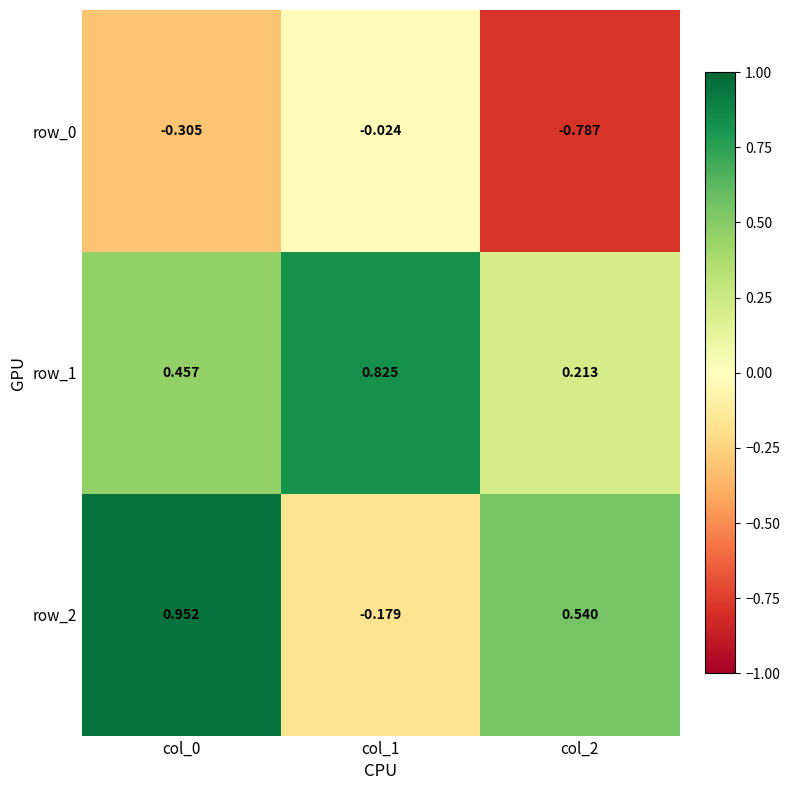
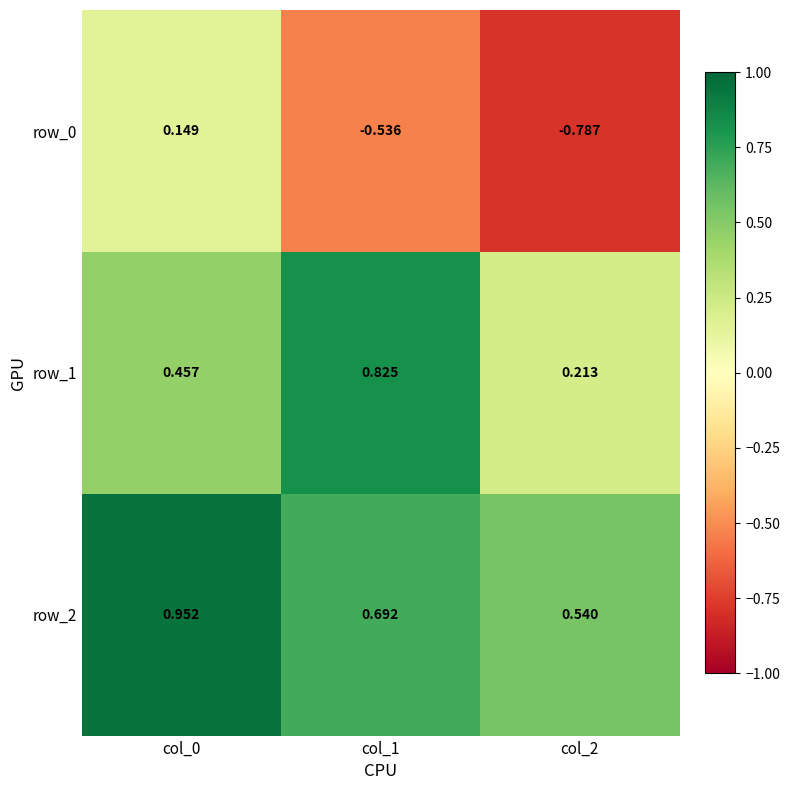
row_0, col_0: -0.305 -> 0.149
row_0, col_1: -0.024 -> -0.536
row_2, col_1: -0.179 -> 0.692
